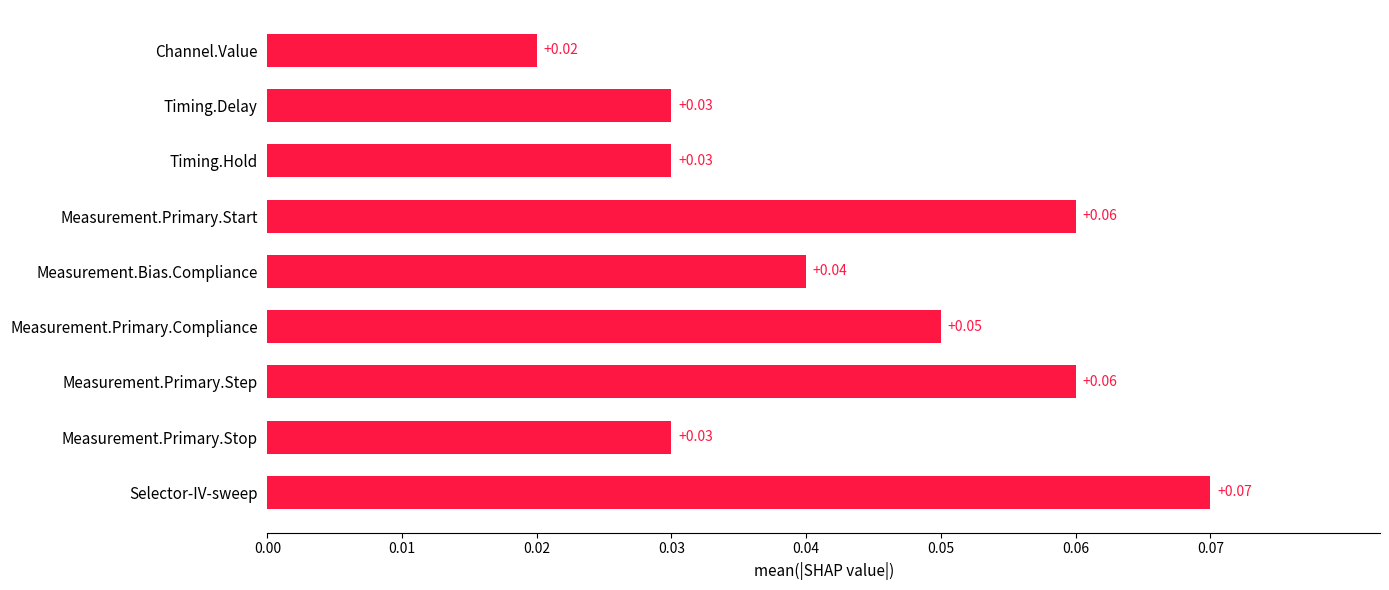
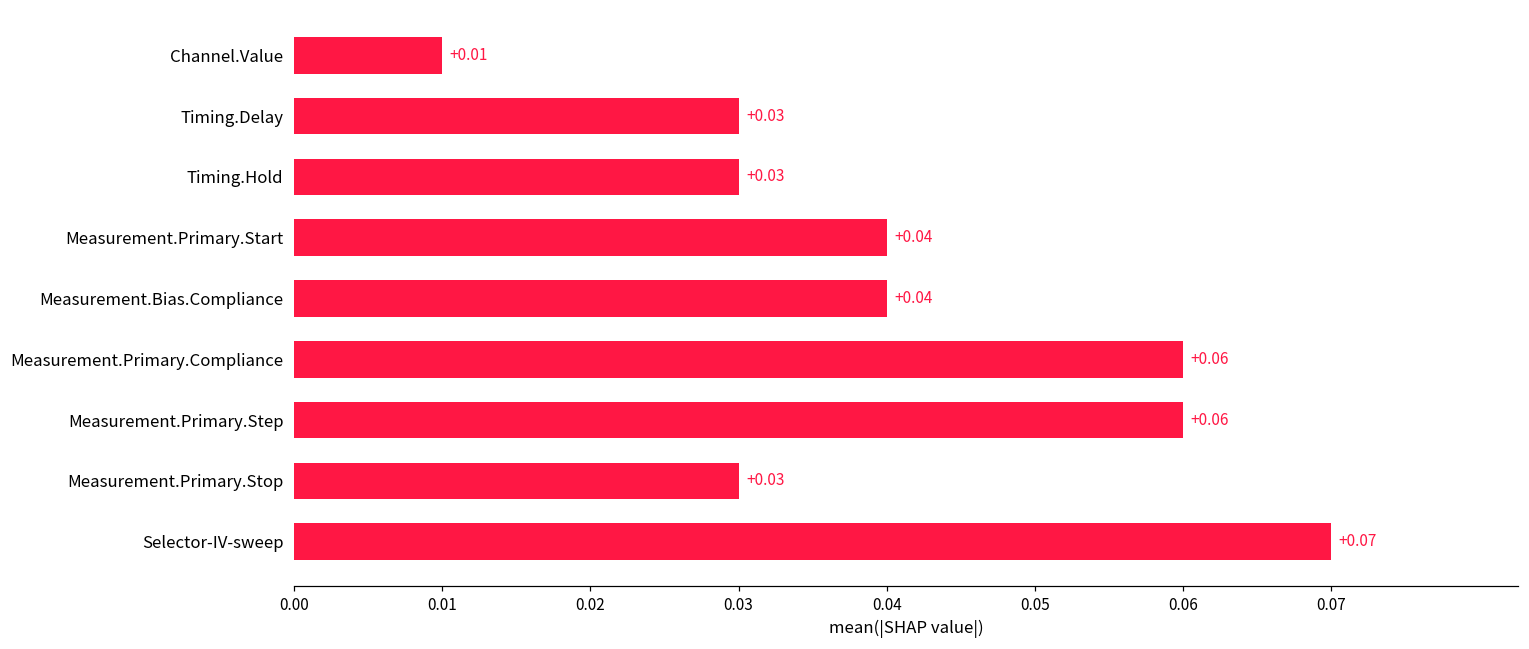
Channel.Value: +0.02 -> +0.01
Measurement.Primary.Start: +0.06 -> +0.04
Measurement.Primary.Compliance: +0.05 -> +0.06
